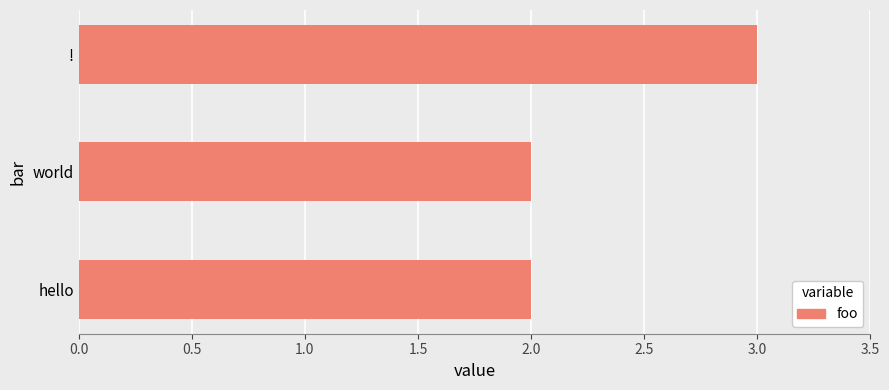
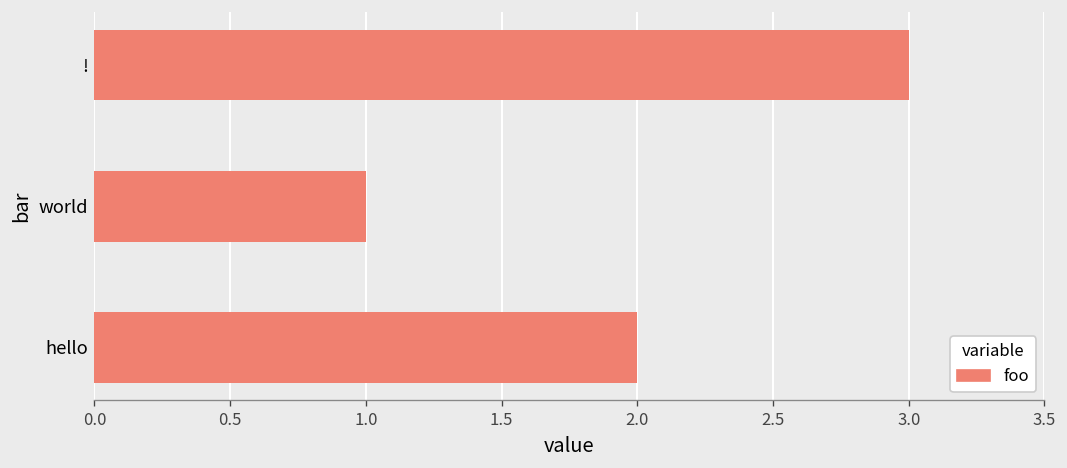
world: 2 -> 1
